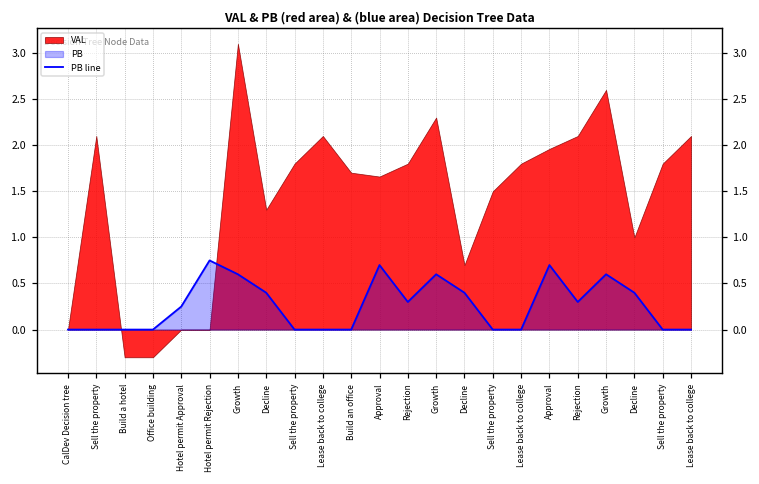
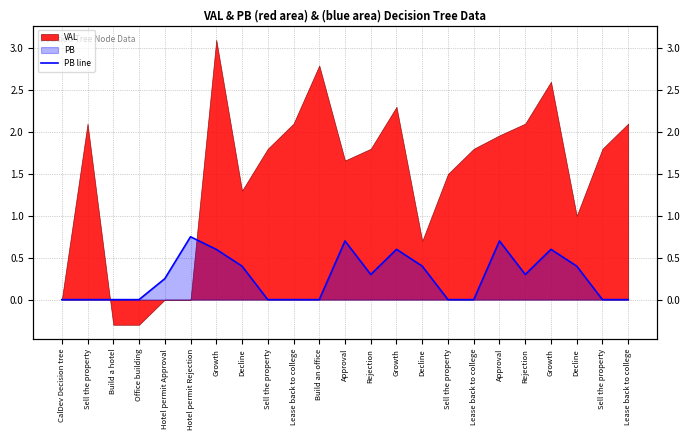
VAL, Build an office: 1.7 -> 2.8
